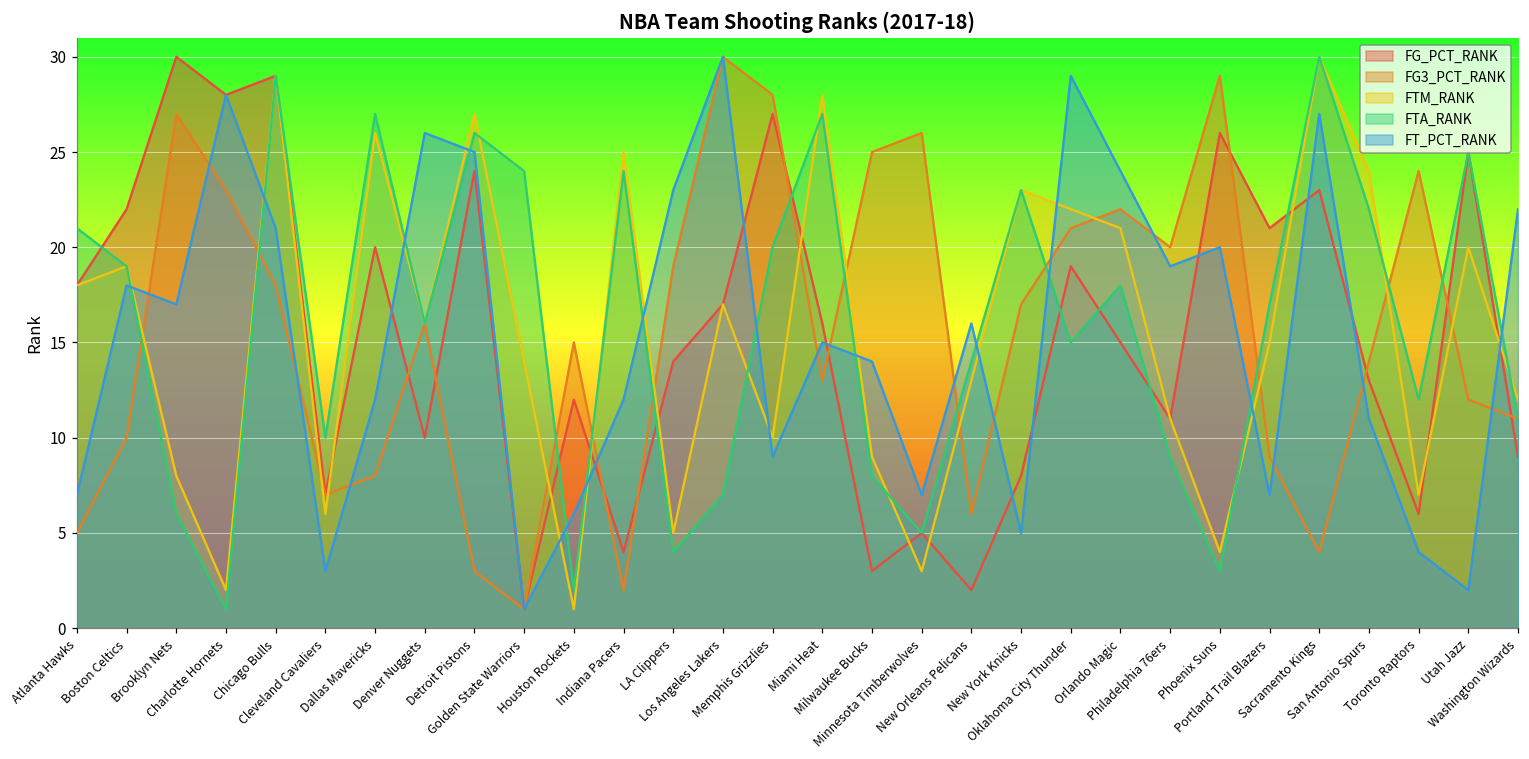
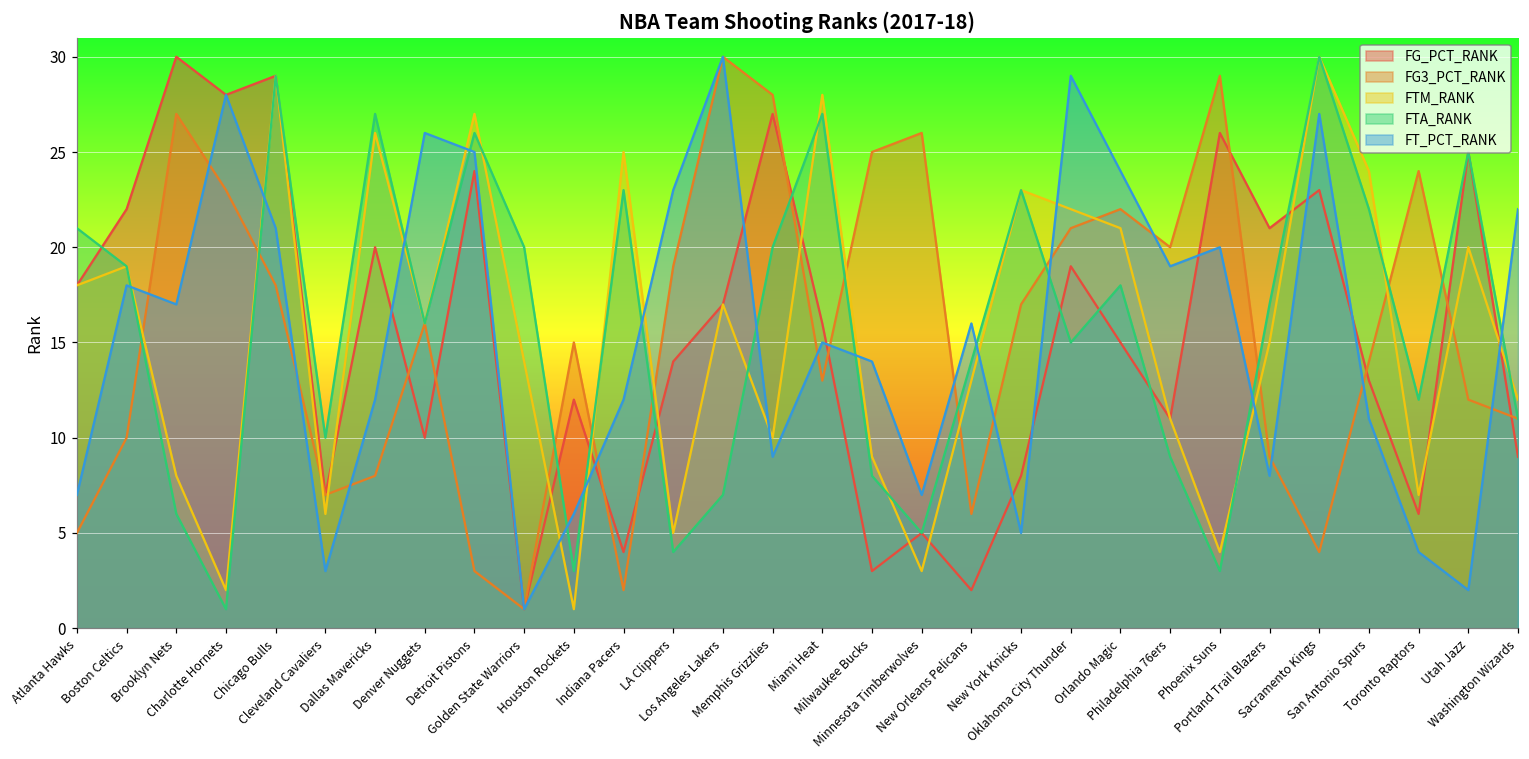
FTA_RANK, Golden State Warriors: 24 -> 20
FTA_RANK, Houston Rockets: 2 -> 3
FTA_RANK, Indiana Pacers: 24 -> 23
FT_PCT_RANK, Portland Trail Blazers: 7 -> 8
